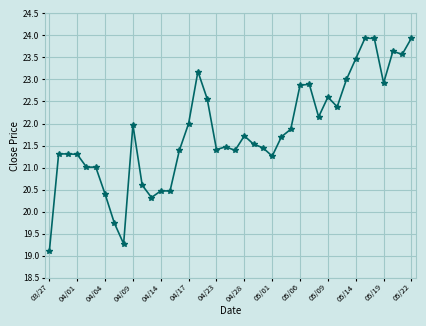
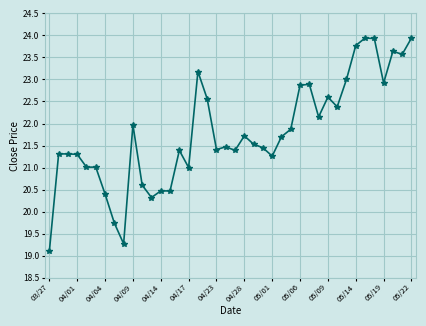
04/17: 22 -> 21
05/14: 23.5 -> 23.8
